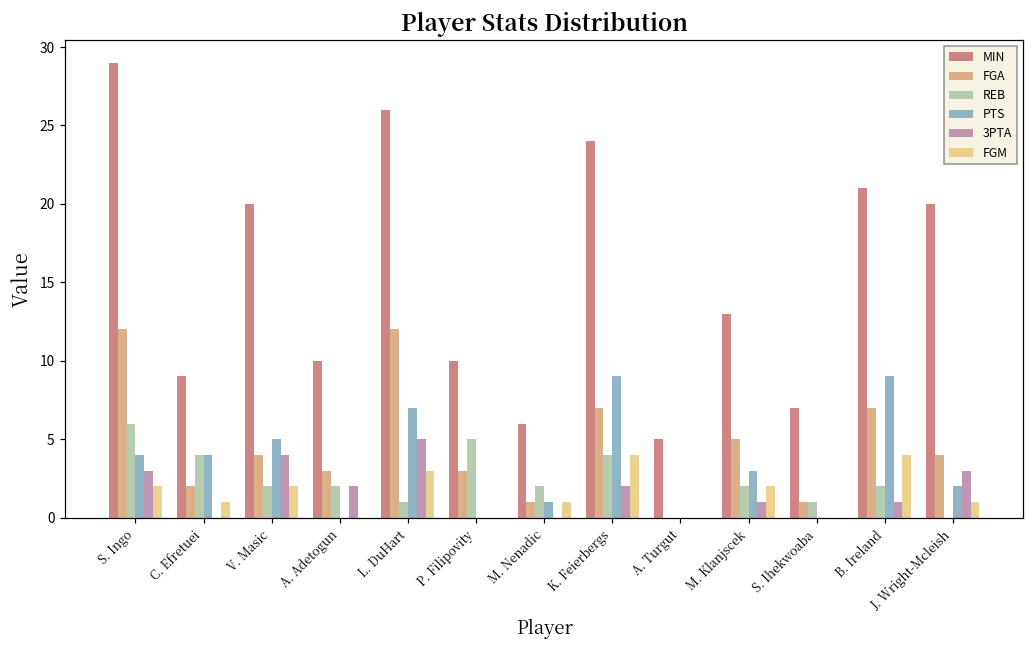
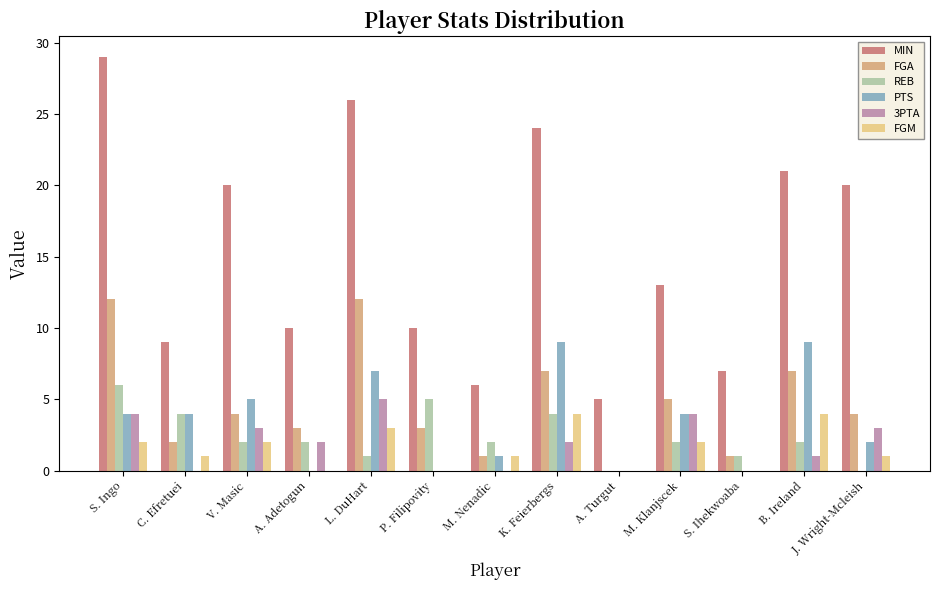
3PTA, S. Ingo: 3 -> 4
3PTA, V. Masic: 4 -> 3
PTS, M. Klanjscek: 3 -> 4
3PTA, M. Klanjscek: 1 -> 4
